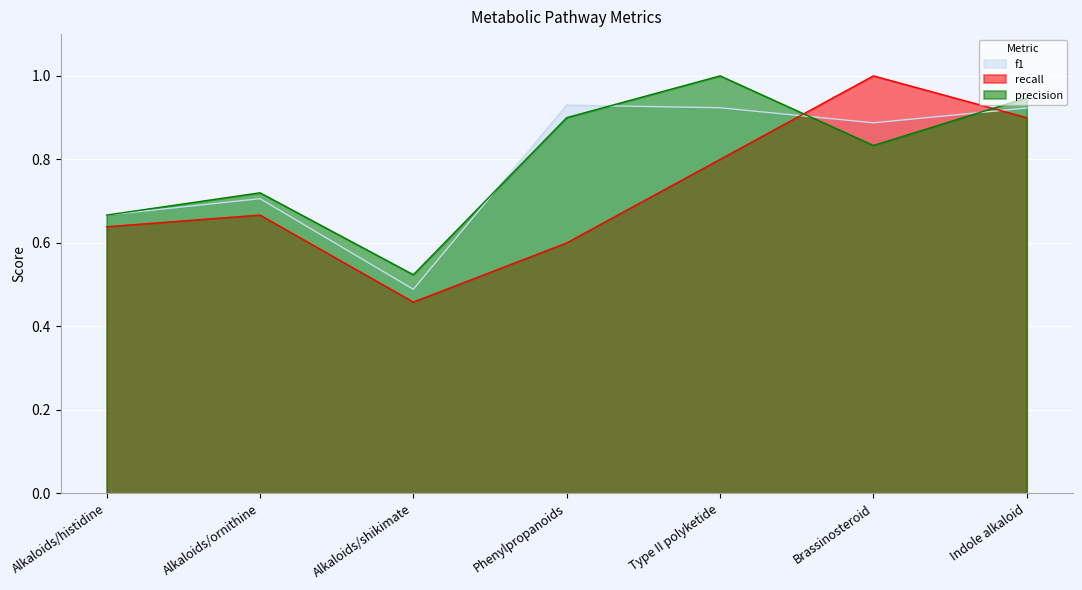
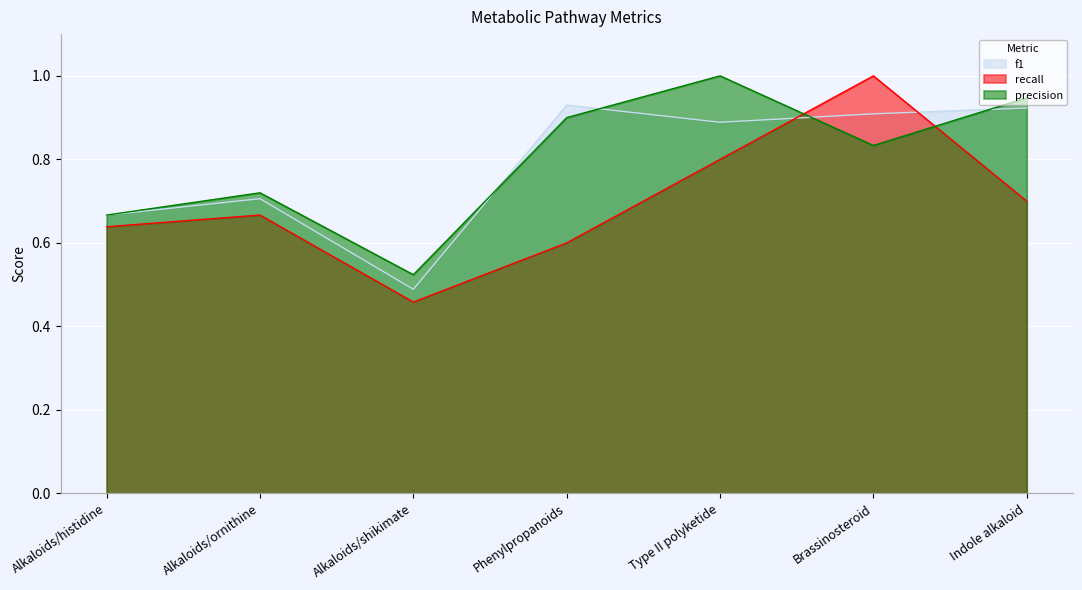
f1, Type II polyketide: 0.92 -> 0.89
f1, Brassinosteroid: 0.89 -> 0.91
recall, Indole alkaloid: 0.9 -> 0.7
